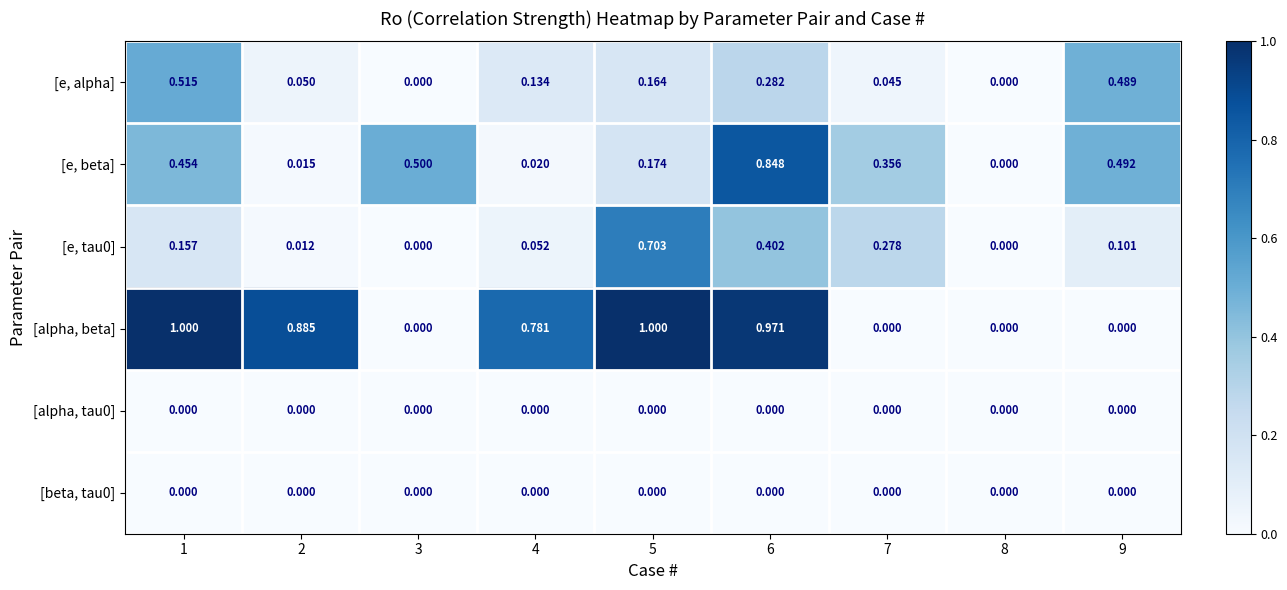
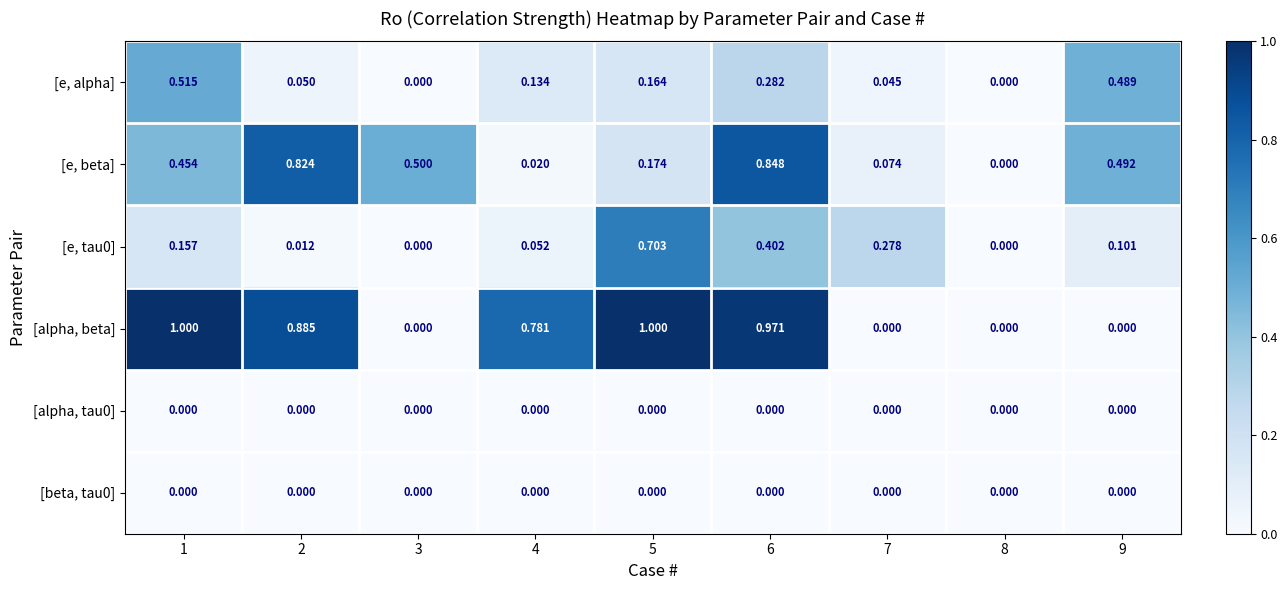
[e, beta], 2: 0.015 -> 0.824
[e, beta], 7: 0.356 -> 0.074
